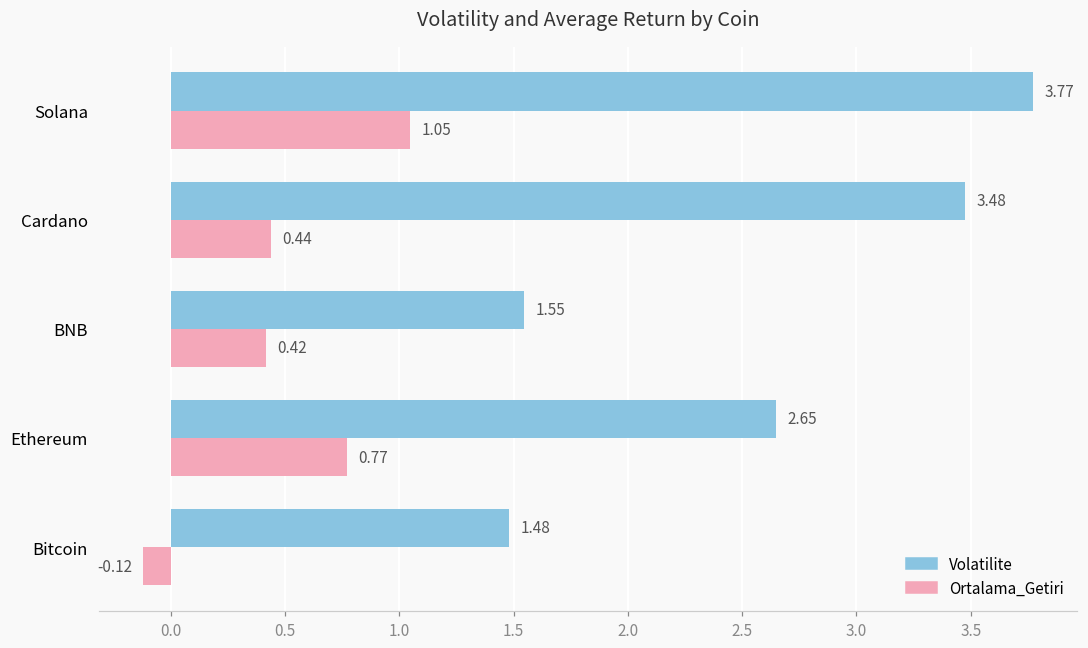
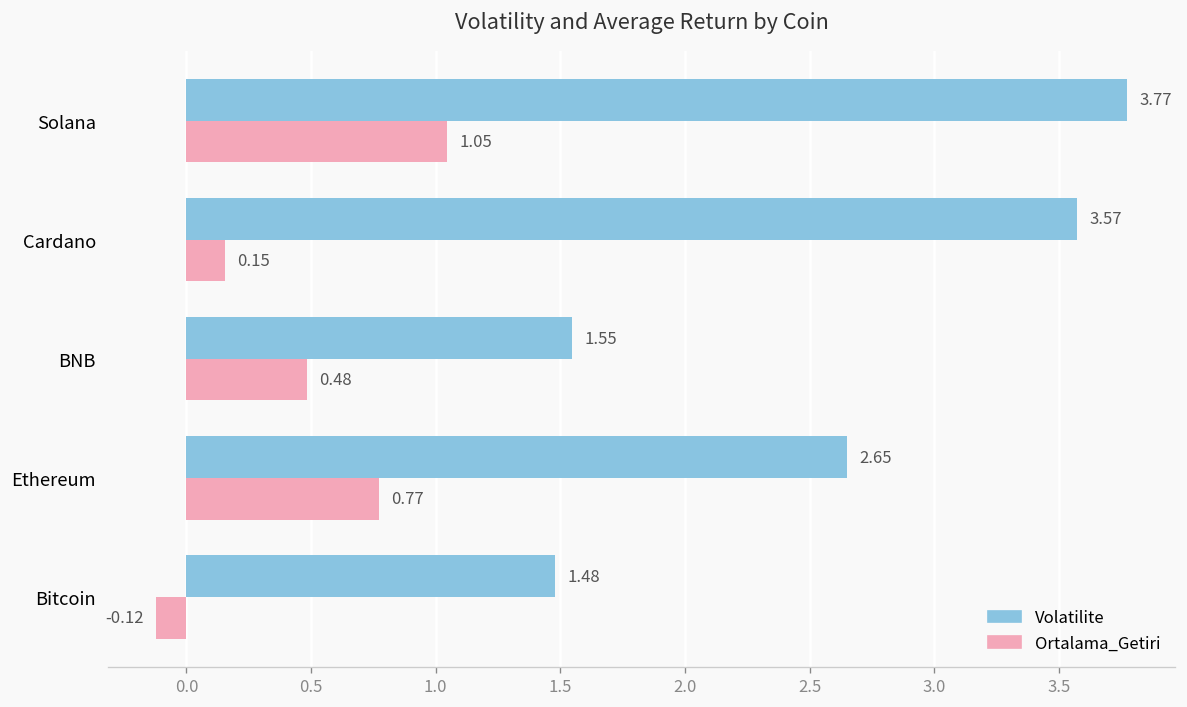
Volatilite, Cardano: 3.48 -> 3.57
Ortalama_Getiri, Cardano: 0.44 -> 0.15
Ortalama_Getiri, BNB: 0.42 -> 0.48
